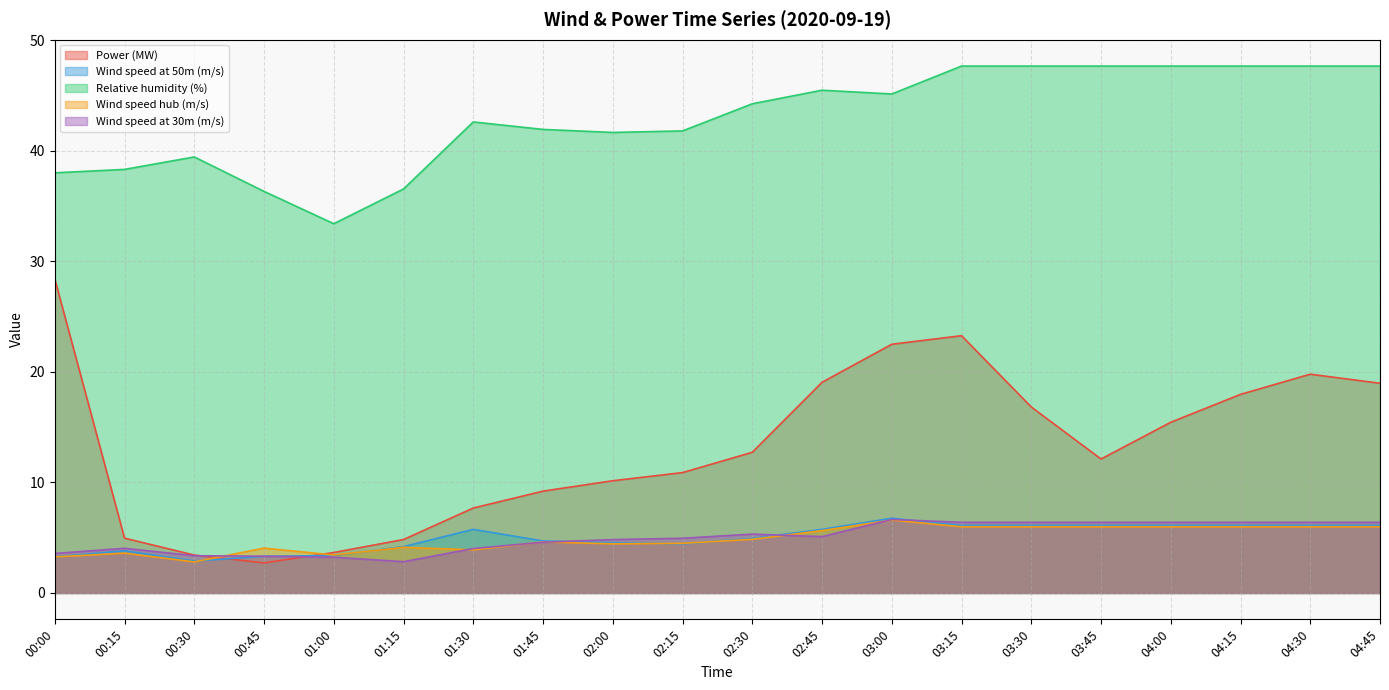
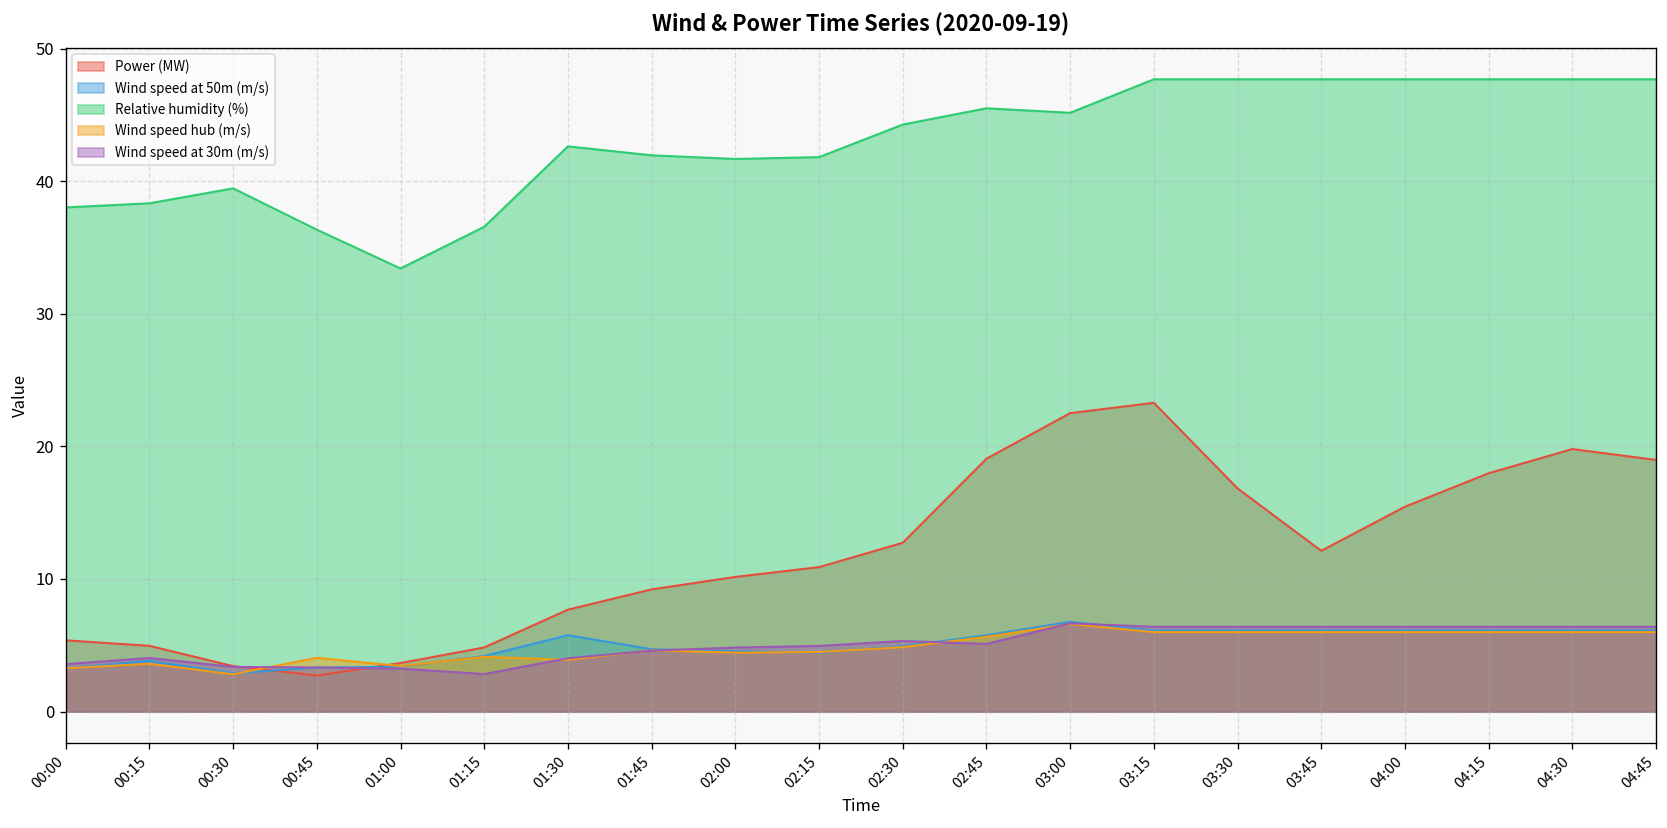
Power (MW), 00:00: 28.4 -> 5.4
